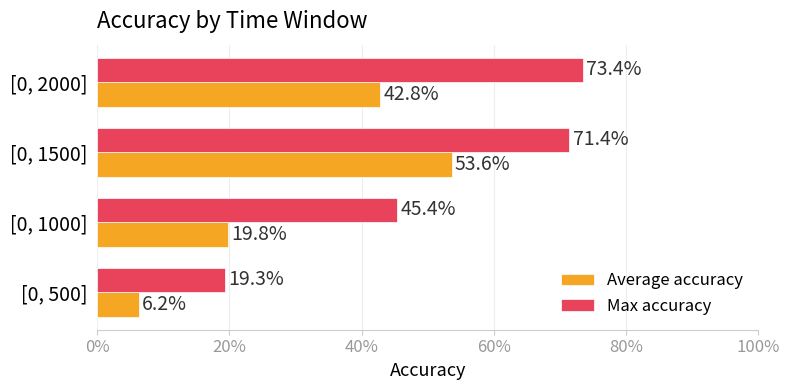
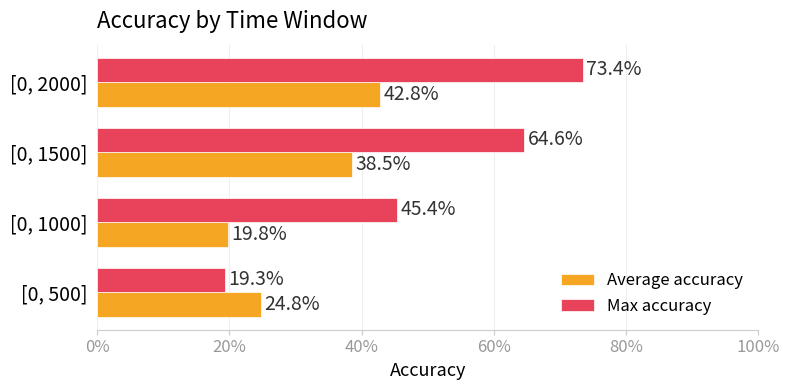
Max accuracy, [0, 1500]: 71.4% -> 64.6%
Average accuracy, [0, 1500]: 53.6% -> 38.5%
Average accuracy, [0, 500]: 6.2% -> 24.8%
